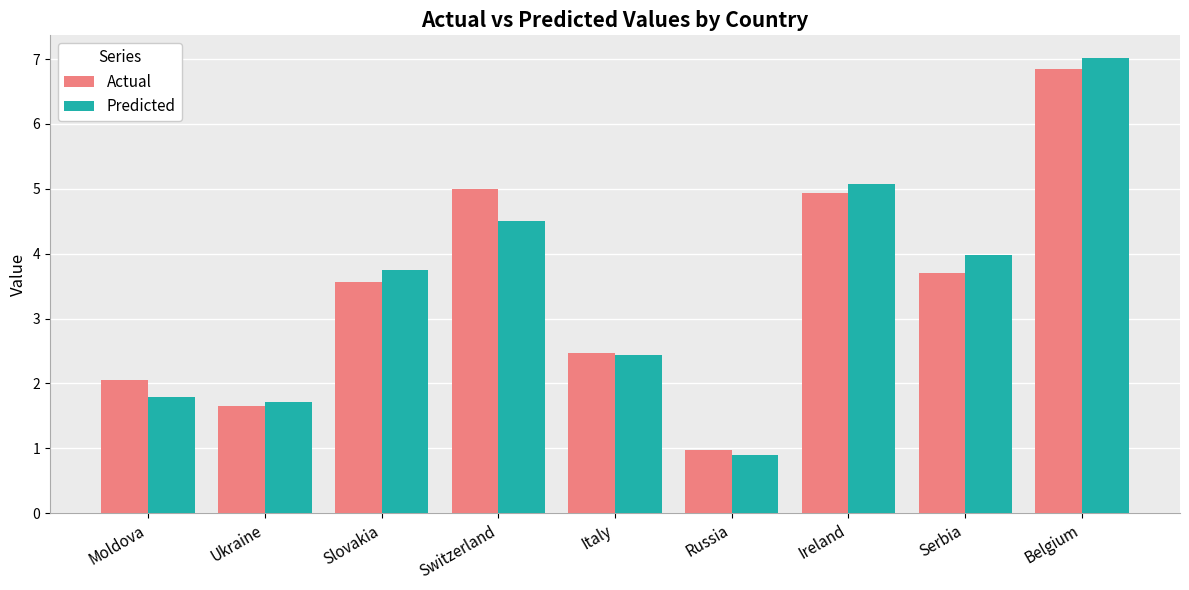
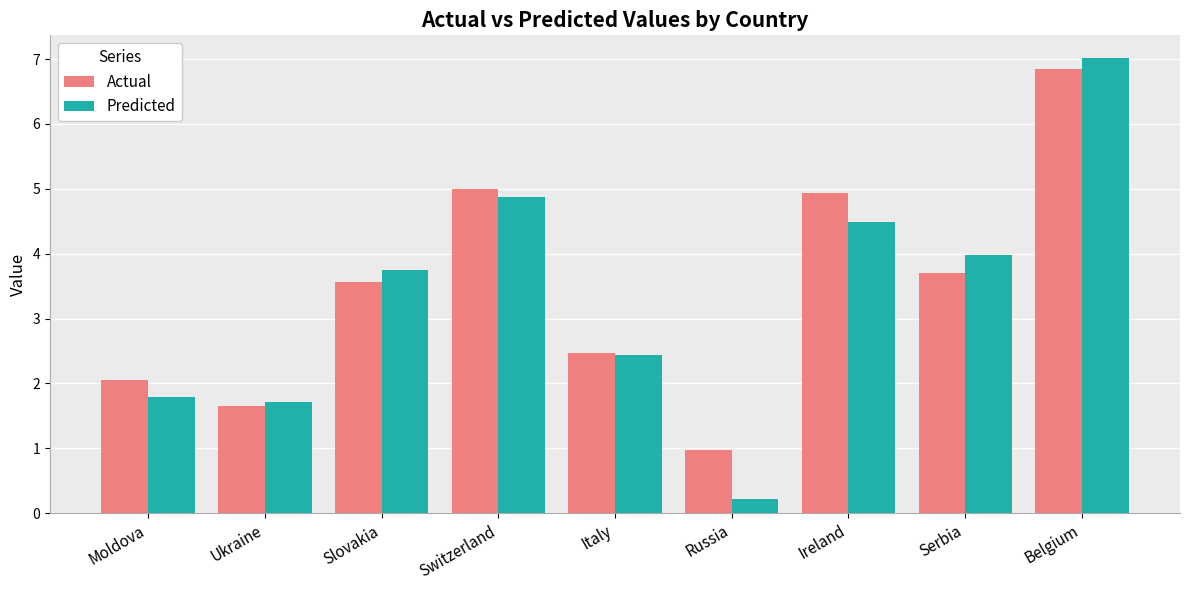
Predicted, Switzerland: 4.5 -> 4.9
Predicted, Russia: 0.9 -> 0.2
Predicted, Ireland: 5.1 -> 4.5
